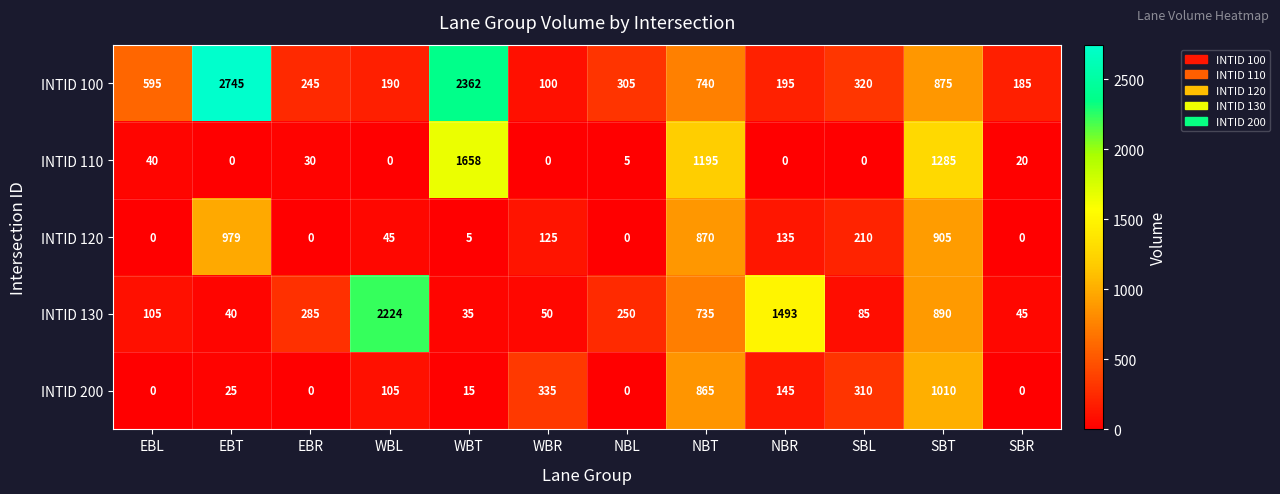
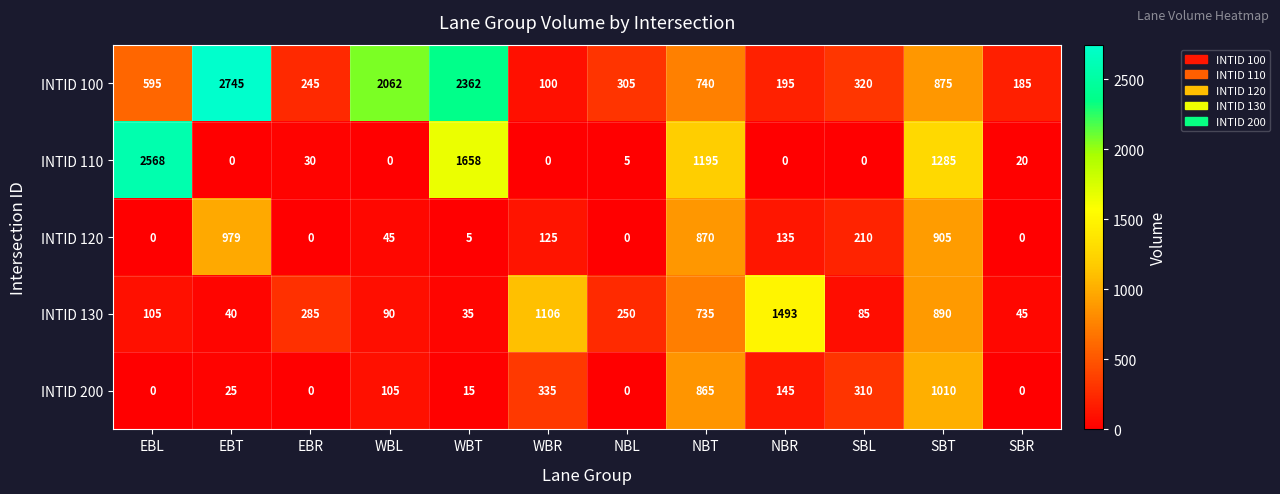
INTID 100, WBL: 190 -> 2062
INTID 110, EBL: 40 -> 2568
INTID 130, WBL: 2224 -> 90
INTID 130, WBR: 50 -> 1106
